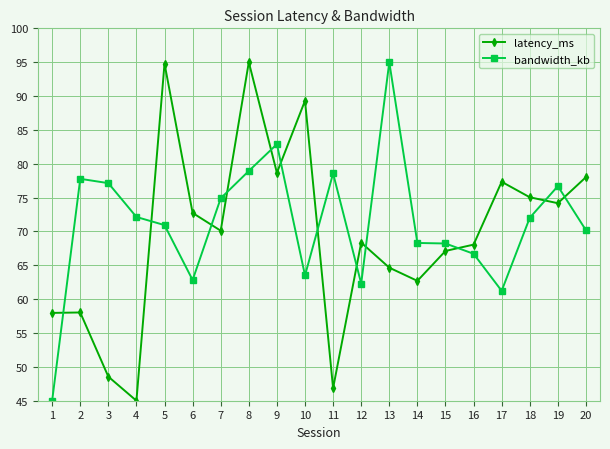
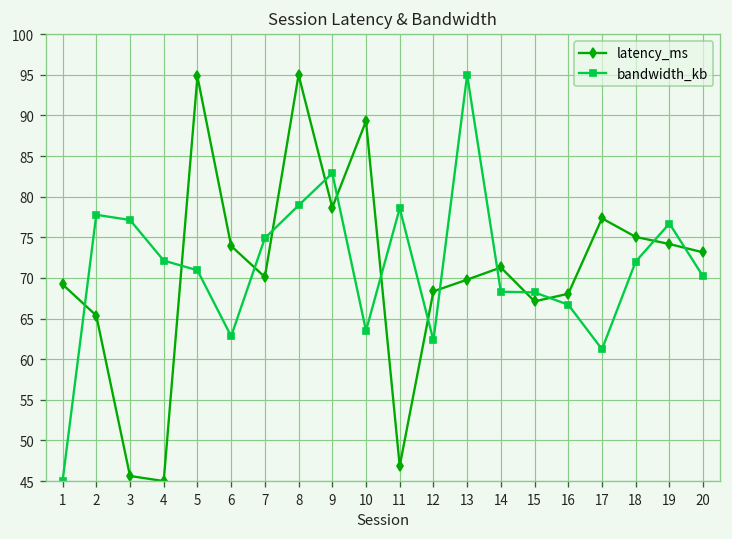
latency_ms, 1: 58 -> 69
latency_ms, 2: 58 -> 65
latency_ms, 3: 49 -> 46
latency_ms, 6: 73 -> 74
latency_ms, 13: 65 -> 70
latency_ms, 14: 63 -> 71
latency_ms, 20: 78 -> 73
